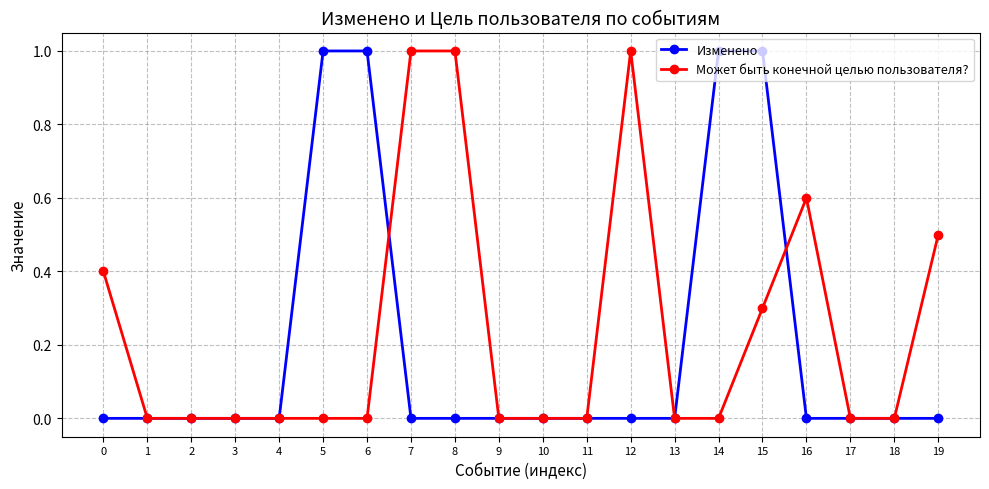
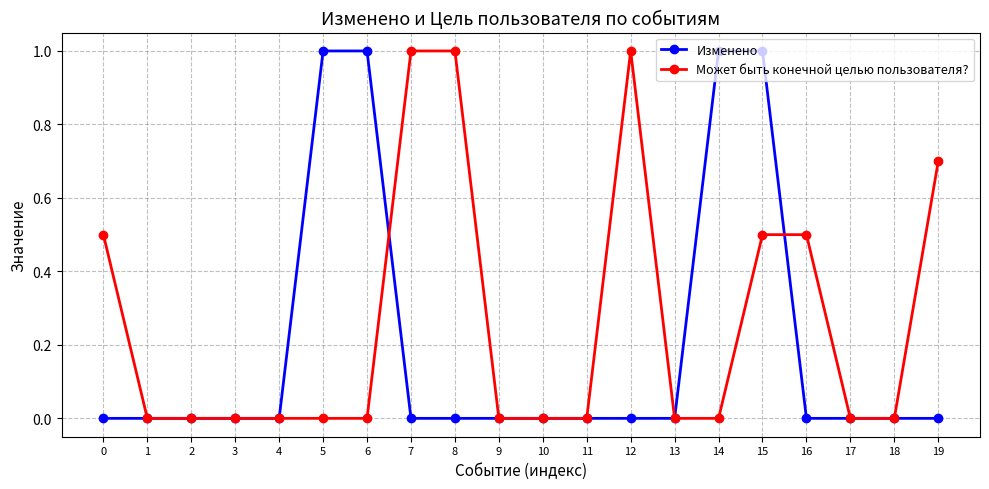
Может быть конечной целью пользователя?, 0: 0.4 -> 0.5
Может быть конечной целью пользователя?, 15: 0.3 -> 0.5
Может быть конечной целью пользователя?, 16: 0.6 -> 0.5
Может быть конечной целью пользователя?, 19: 0.5 -> 0.7
